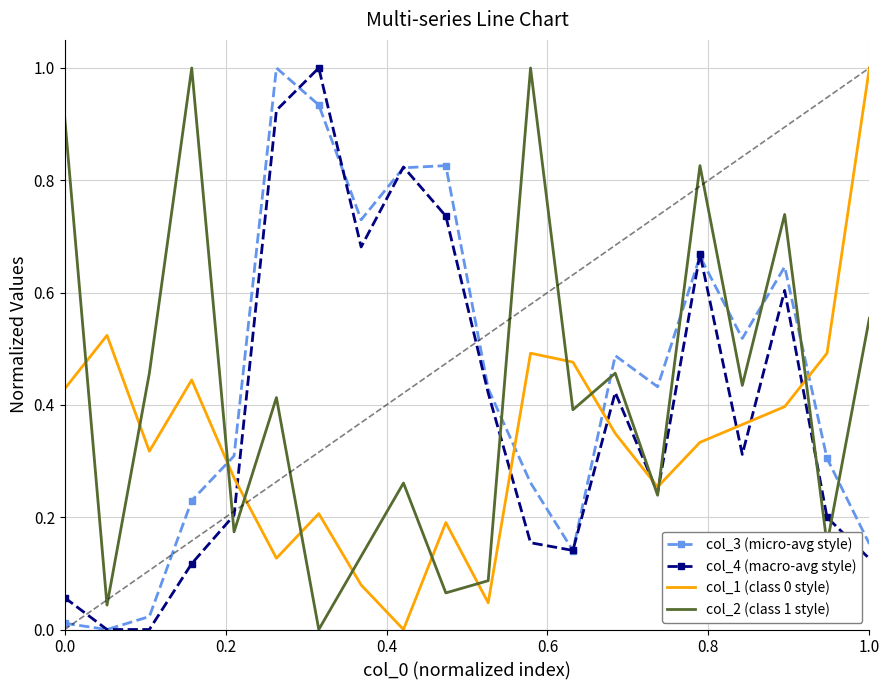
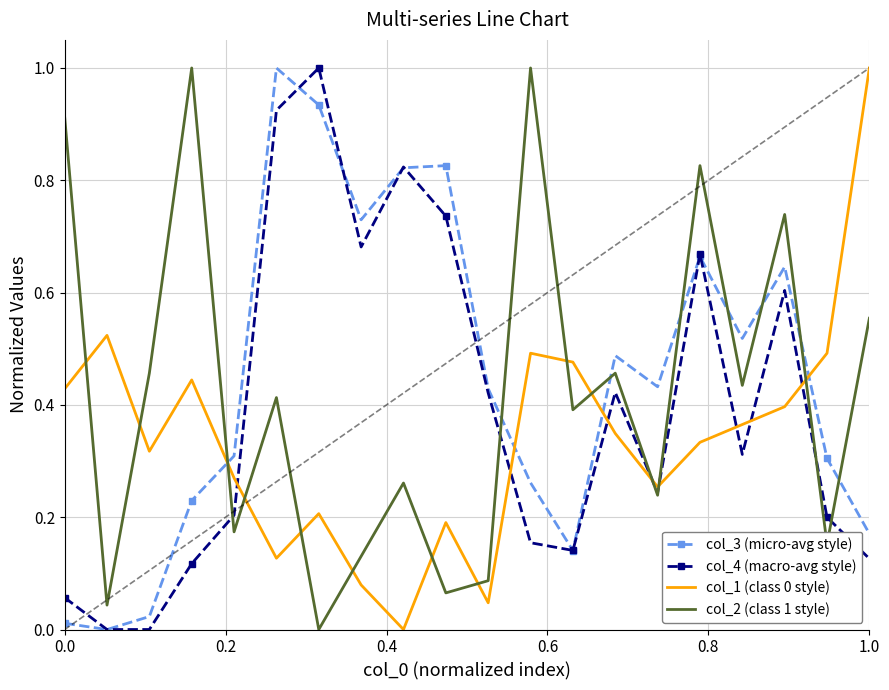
col_3 (micro-avg style), 1.0: 0.15 -> 0.17
